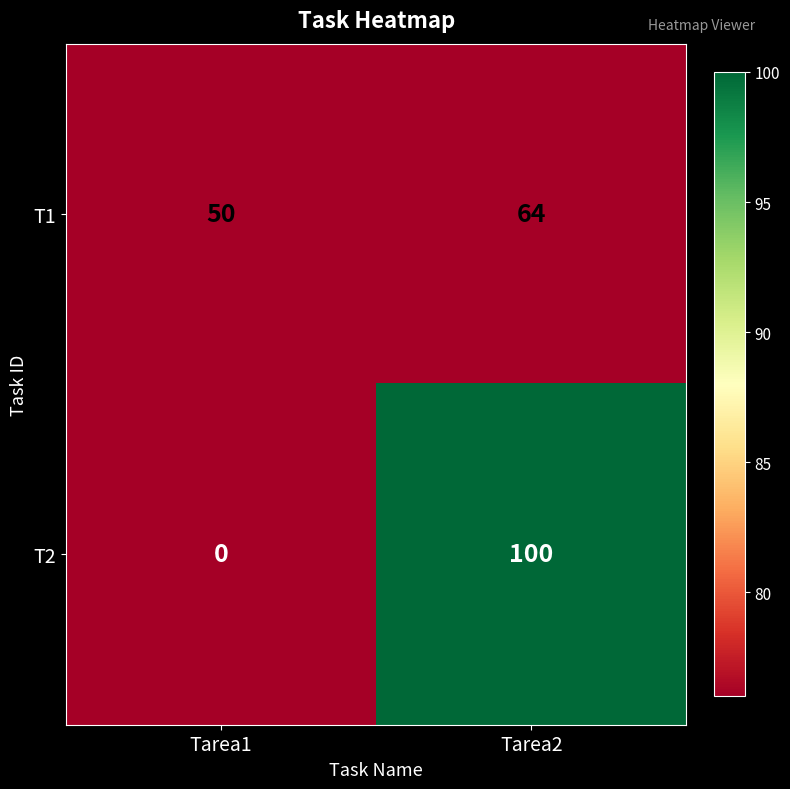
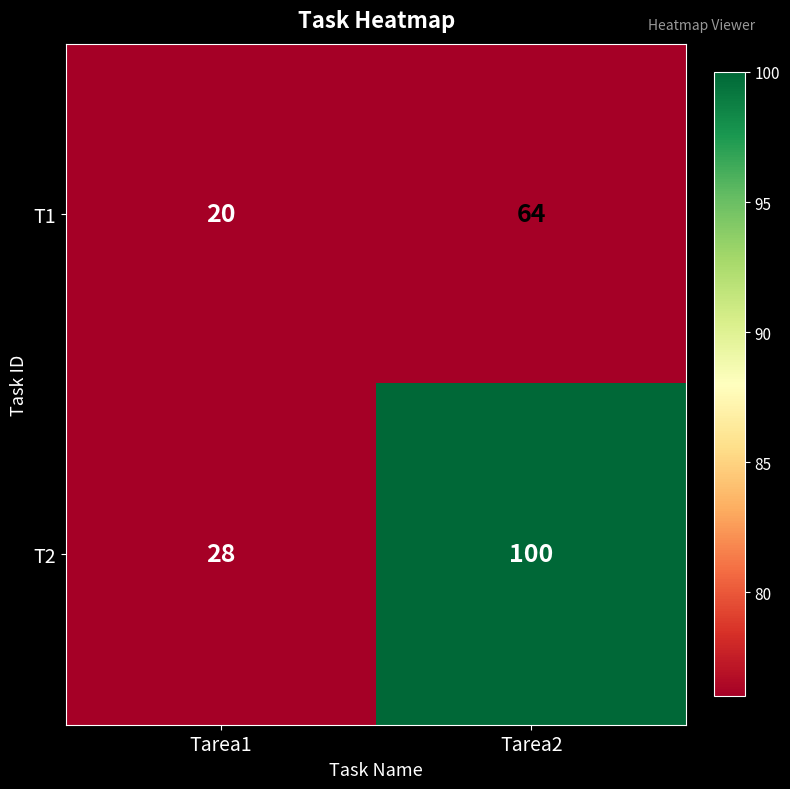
T1, Tarea1: 50 -> 20
T2, Tarea1: 0 -> 28
